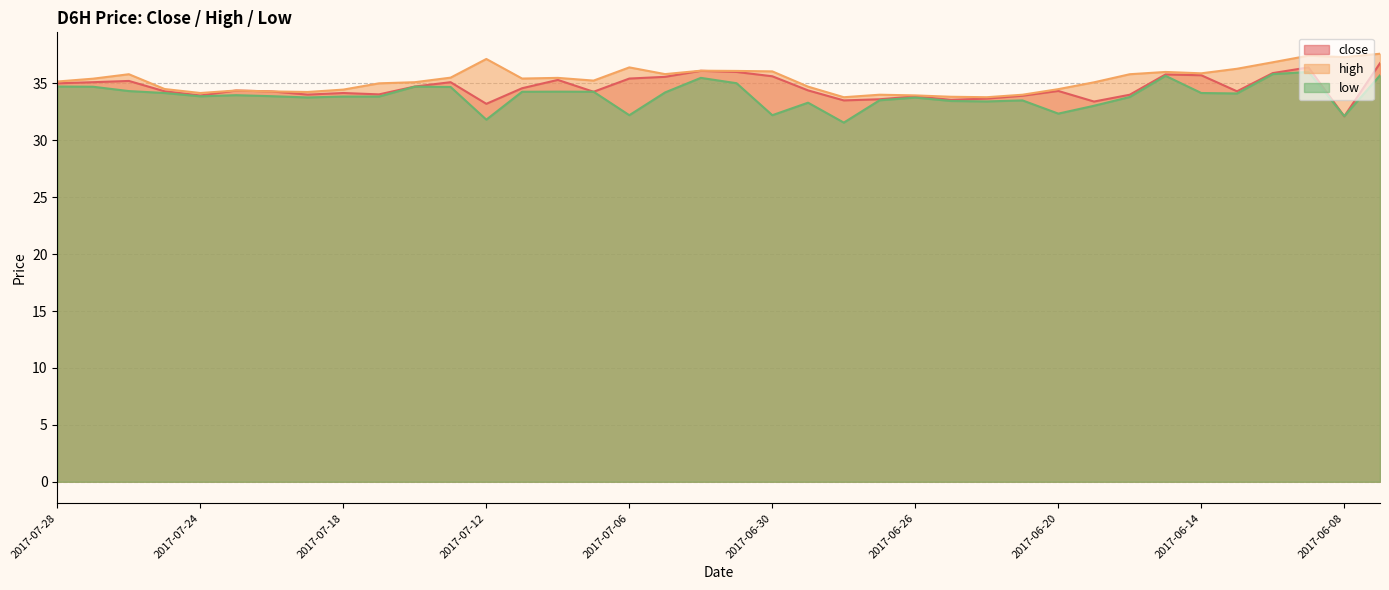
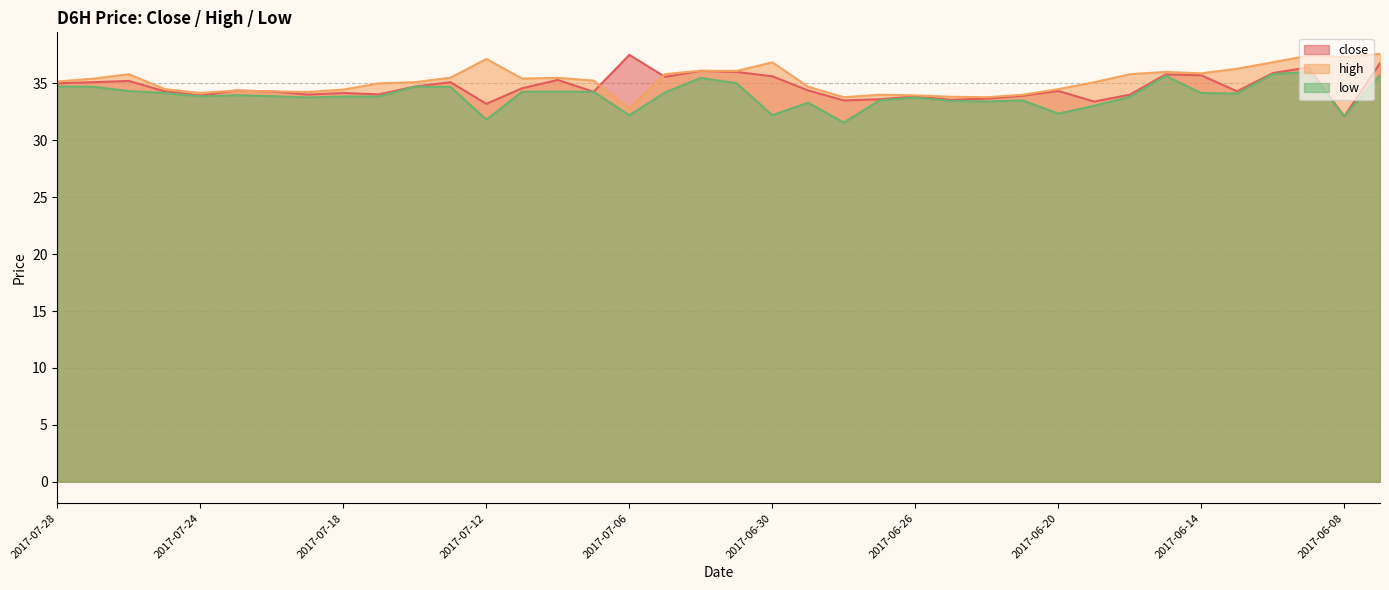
close, 2017-07-06: 35.4 -> 37.5
high, 2017-07-06: 36.4 -> 32.8
high, 2017-06-30: 36.1 -> 36.8
